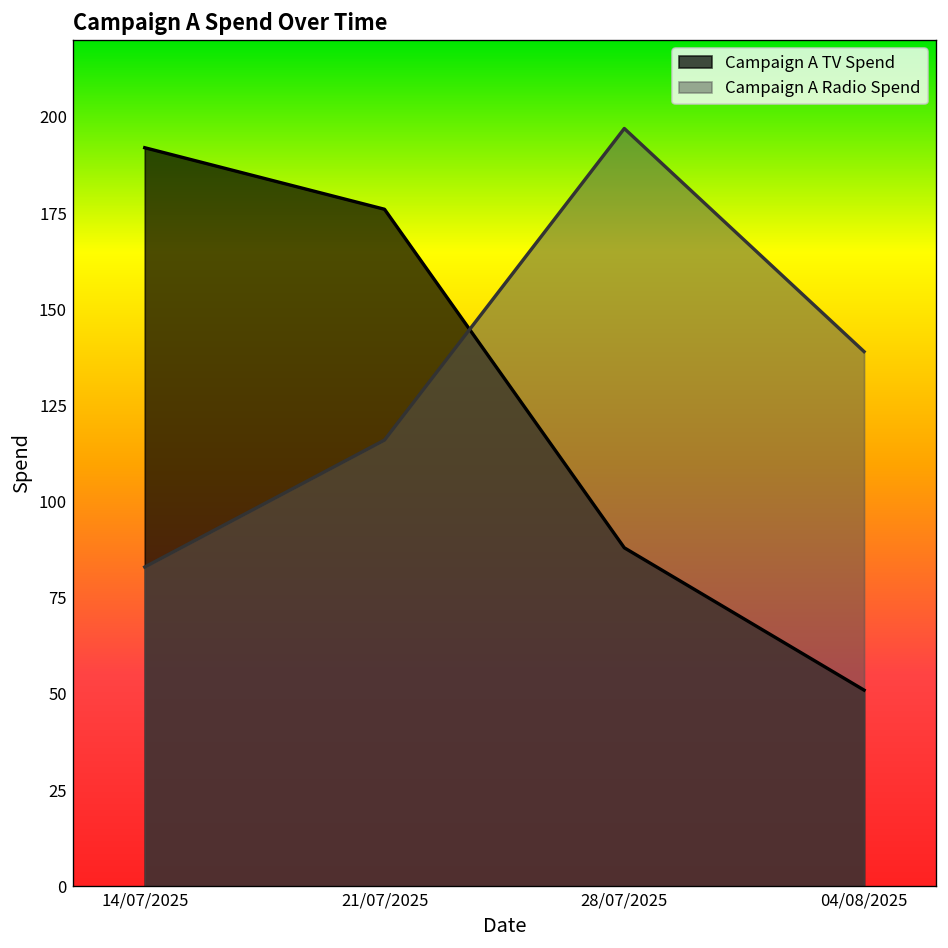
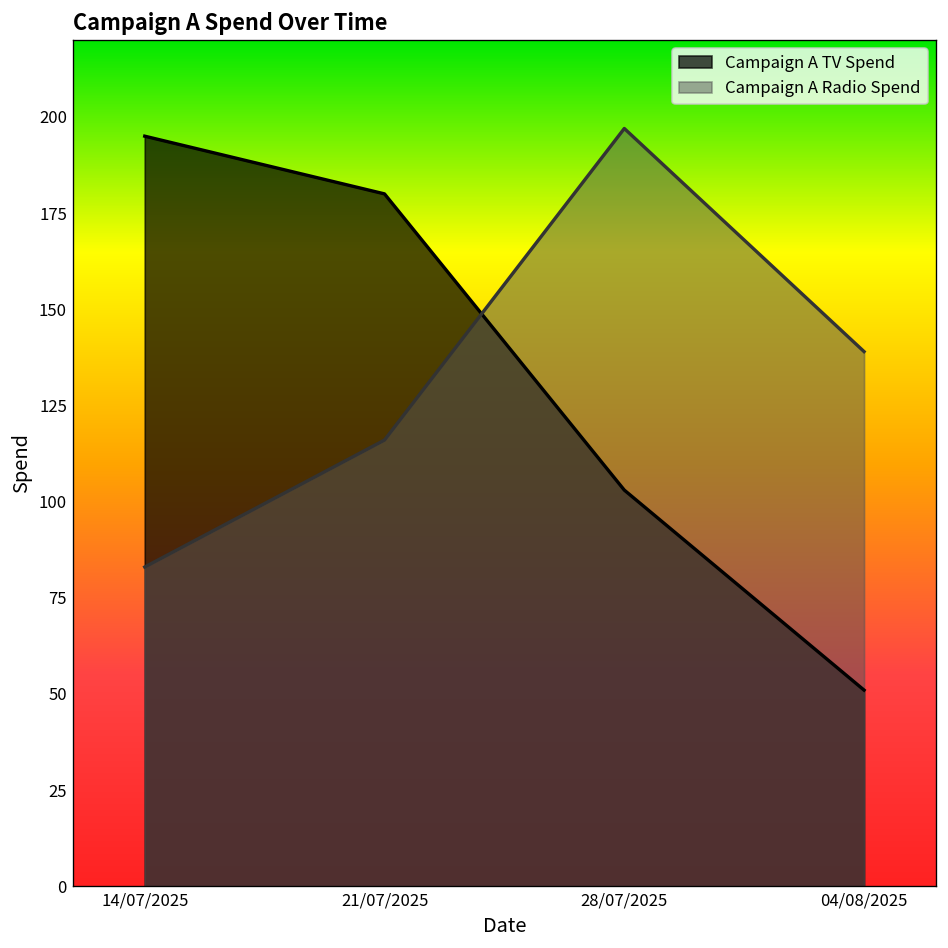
Campaign A TV Spend, 14/07/2025: 192 -> 195
Campaign A TV Spend, 21/07/2025: 176 -> 180
Campaign A TV Spend, 28/07/2025: 88 -> 103
